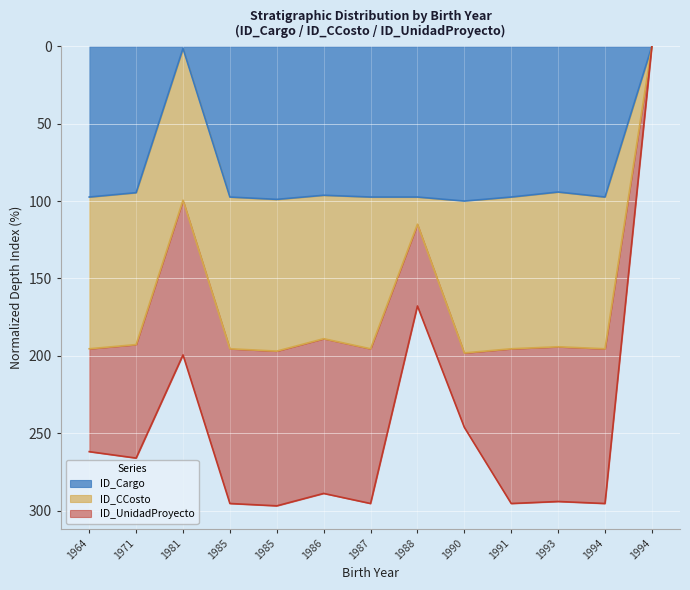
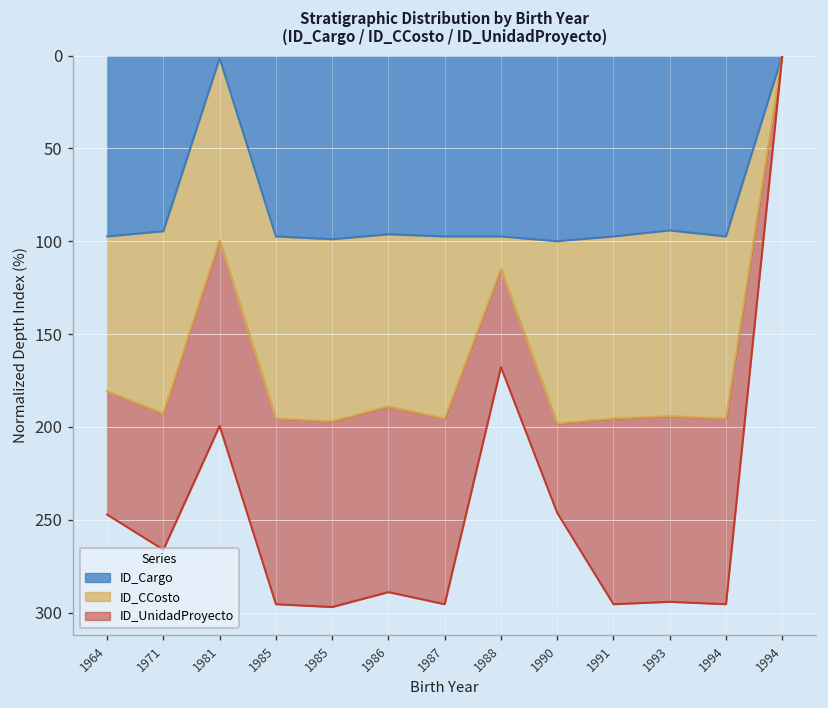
ID_CCosto, 1964: 98 -> 83
